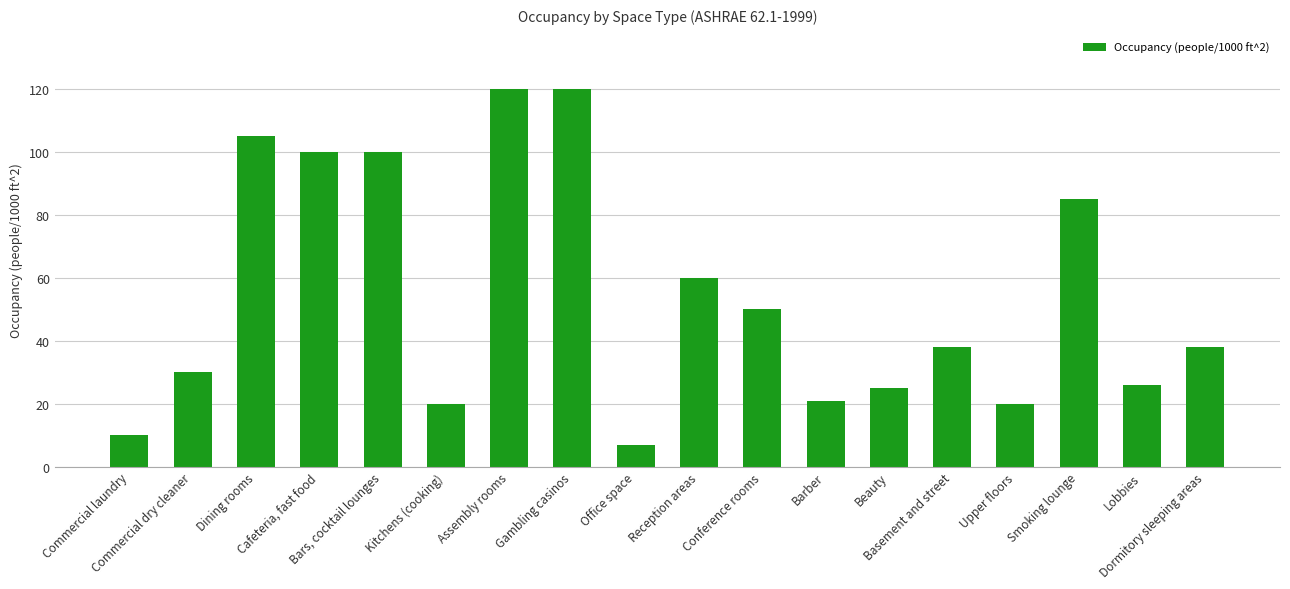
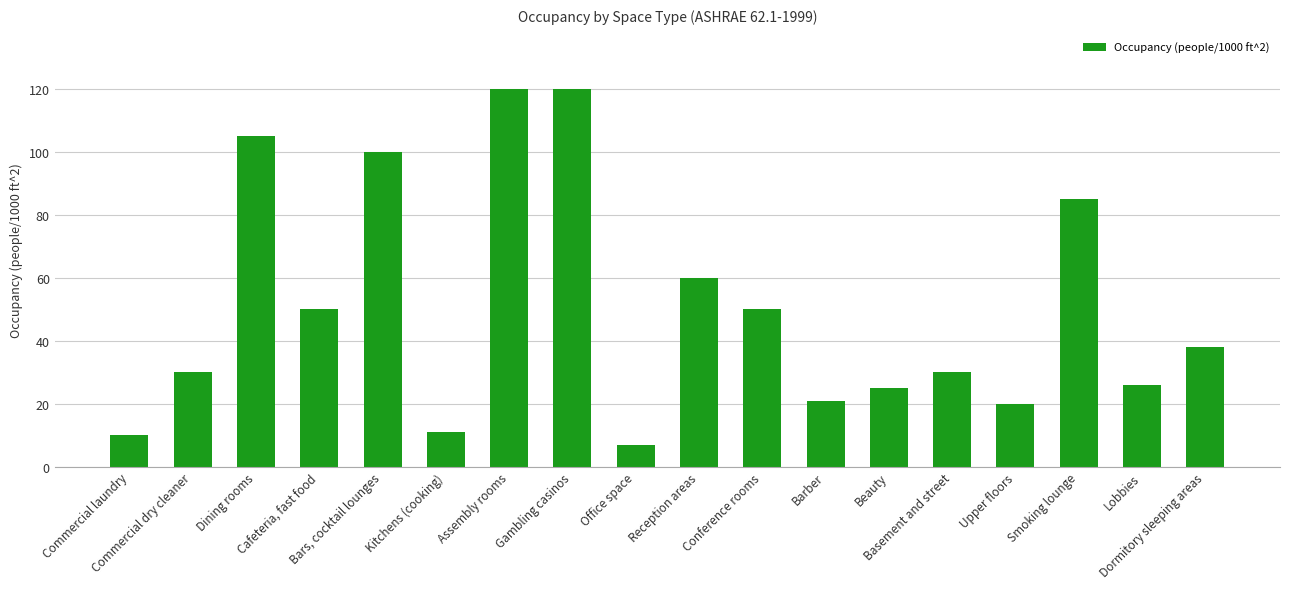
Cafeteria, fast food: 100 -> 50
Kitchens (cooking): 20 -> 11
Basement and street: 38 -> 30
